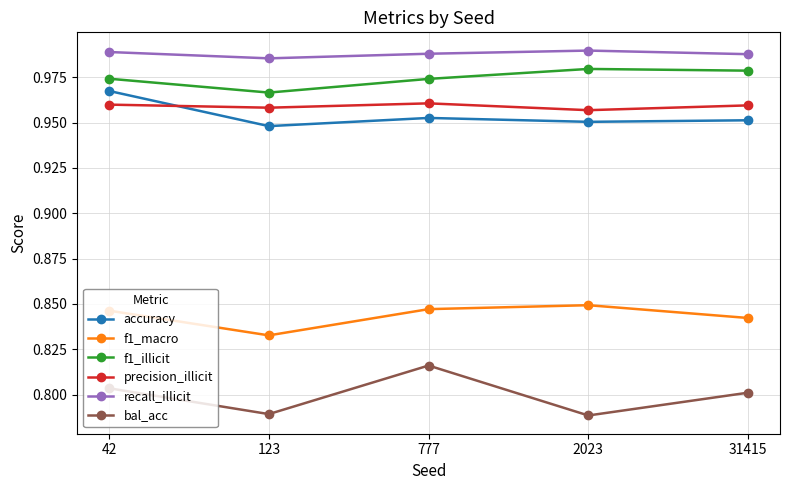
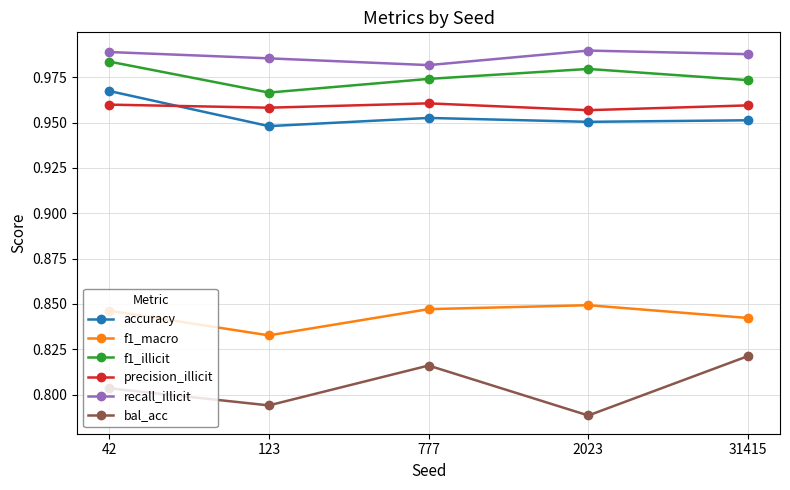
f1_illicit, 42: 0.974 -> 0.984
bal_acc, 123: 0.789 -> 0.794
recall_illicit, 777: 0.988 -> 0.982
f1_illicit, 31415: 0.979 -> 0.973
bal_acc, 31415: 0.801 -> 0.821
